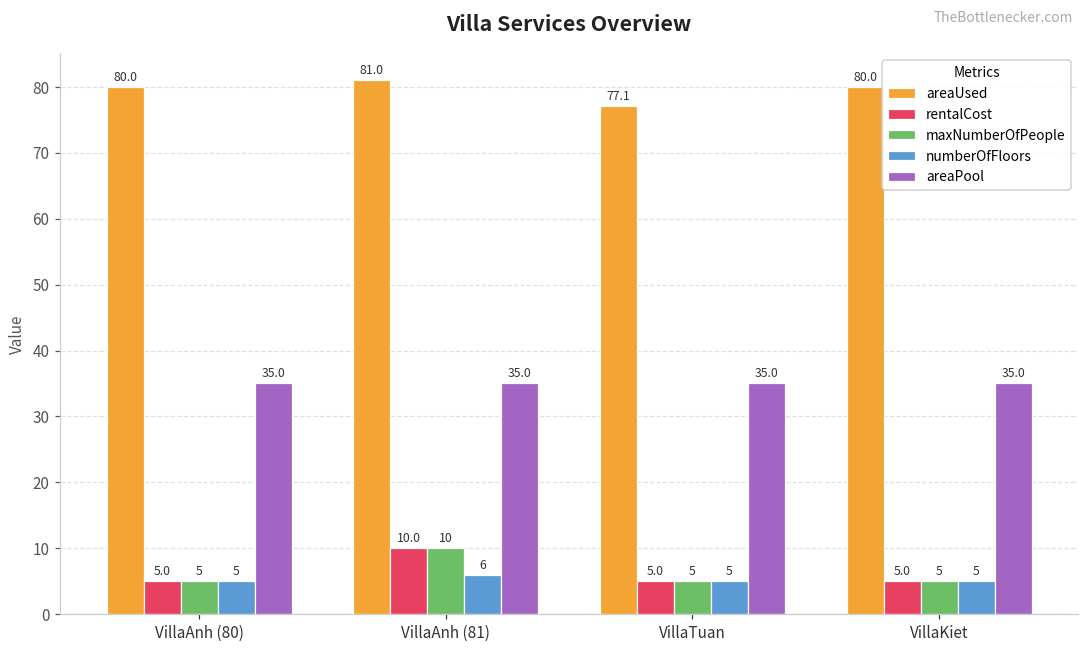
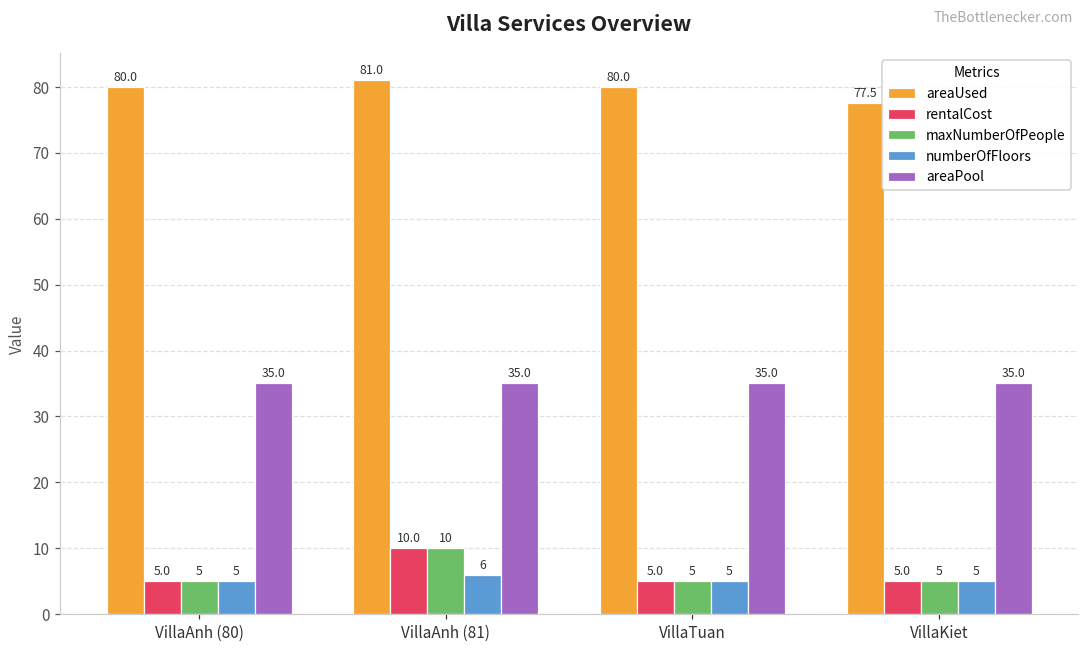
areaUsed, VillaTuan: 77.1 -> 80.0
areaUsed, VillaKiet: 80.0 -> 77.5
